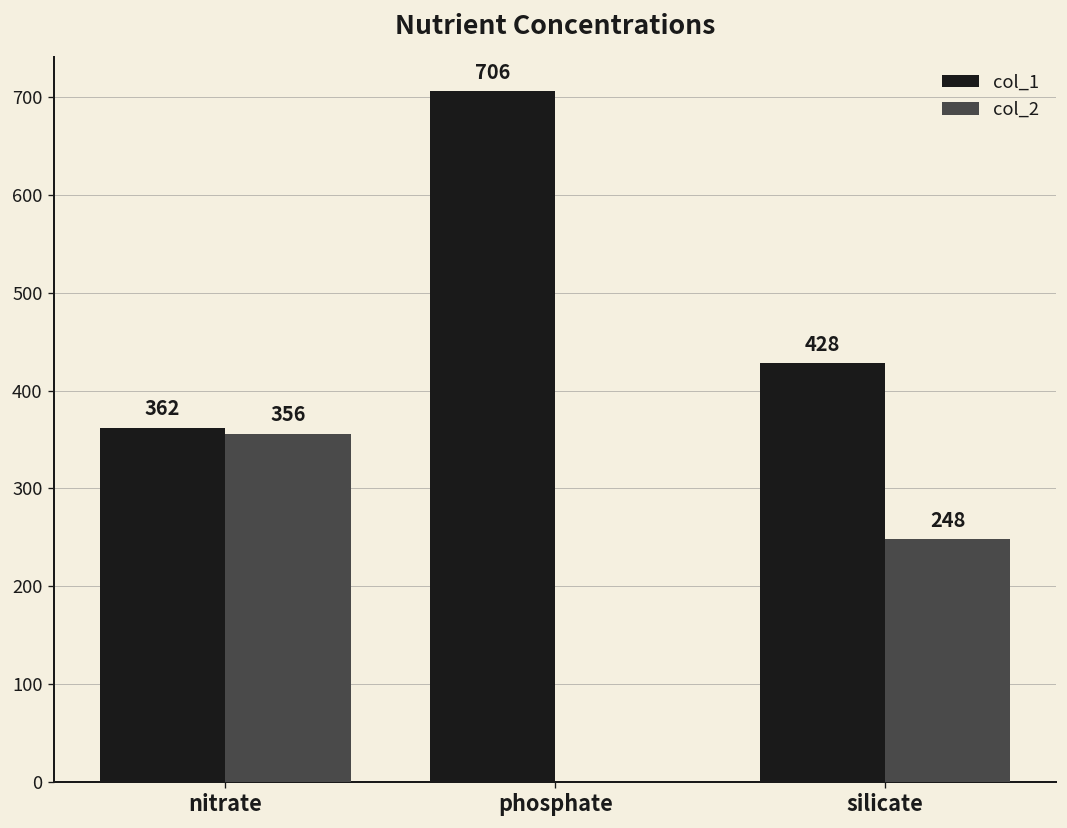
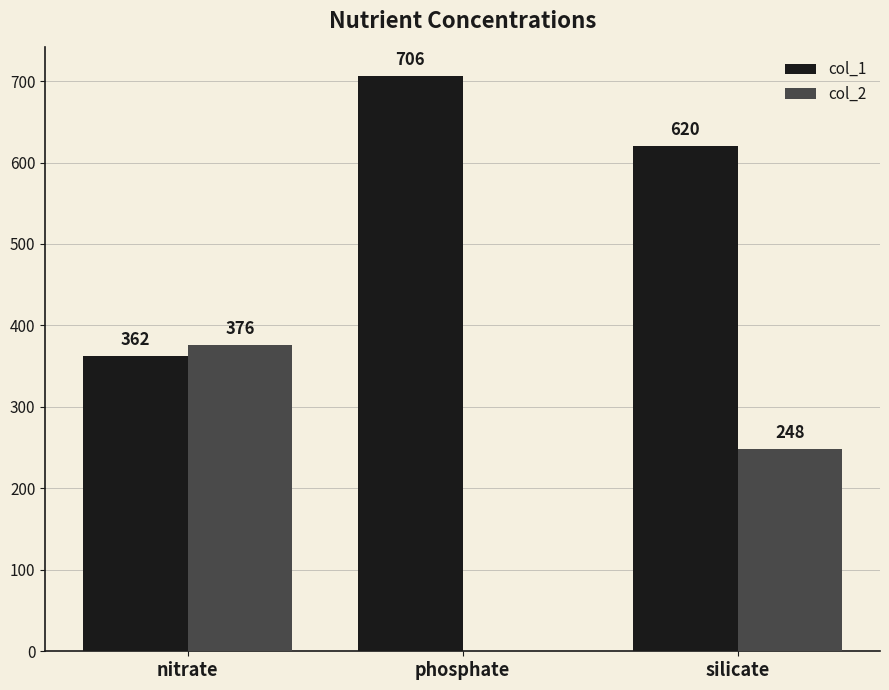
col_2, nitrate: 356 -> 376
col_1, silicate: 428 -> 620
